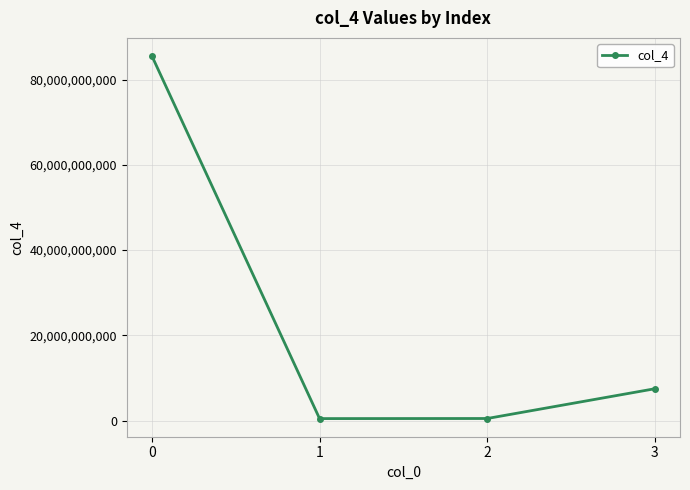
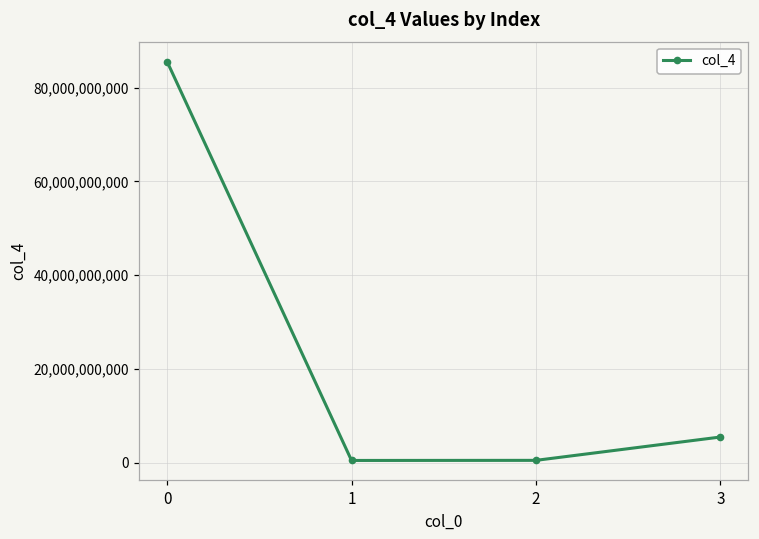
3: 7,000,000,000 -> 5,000,000,000
